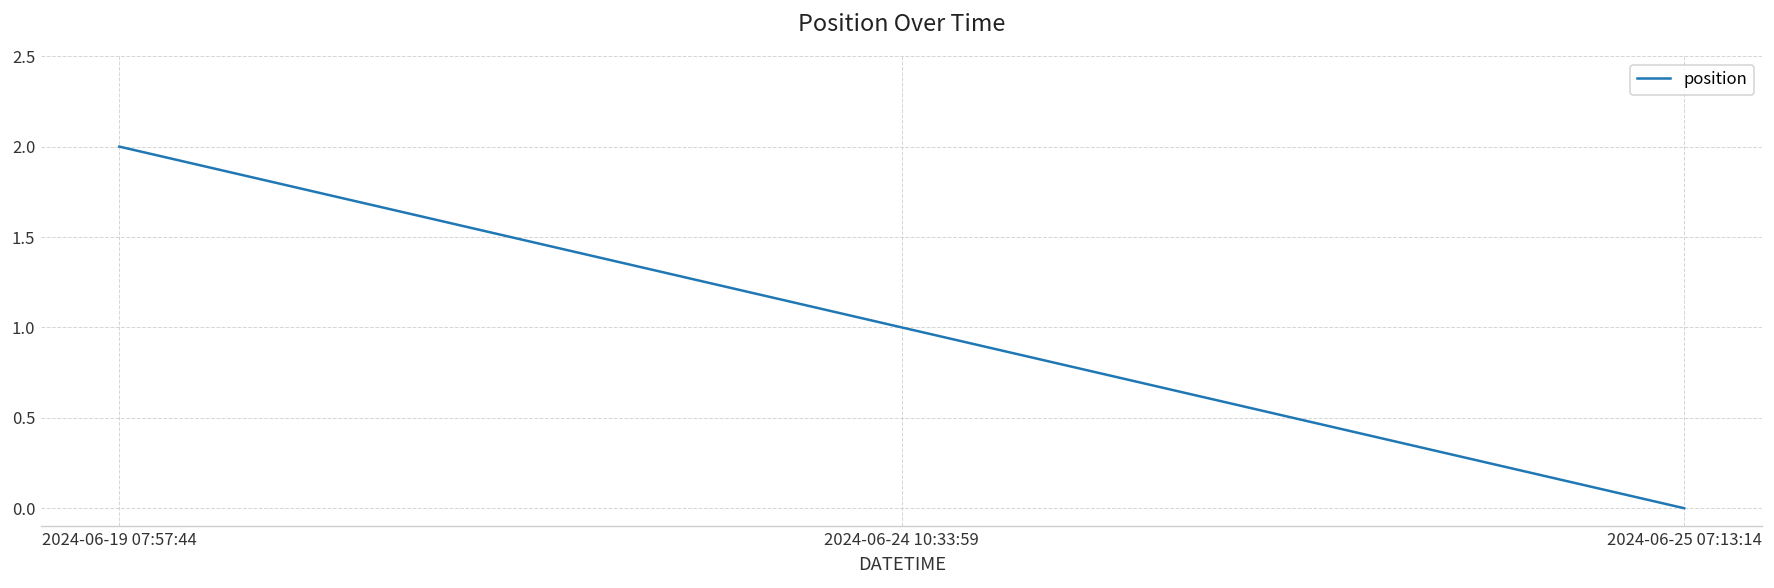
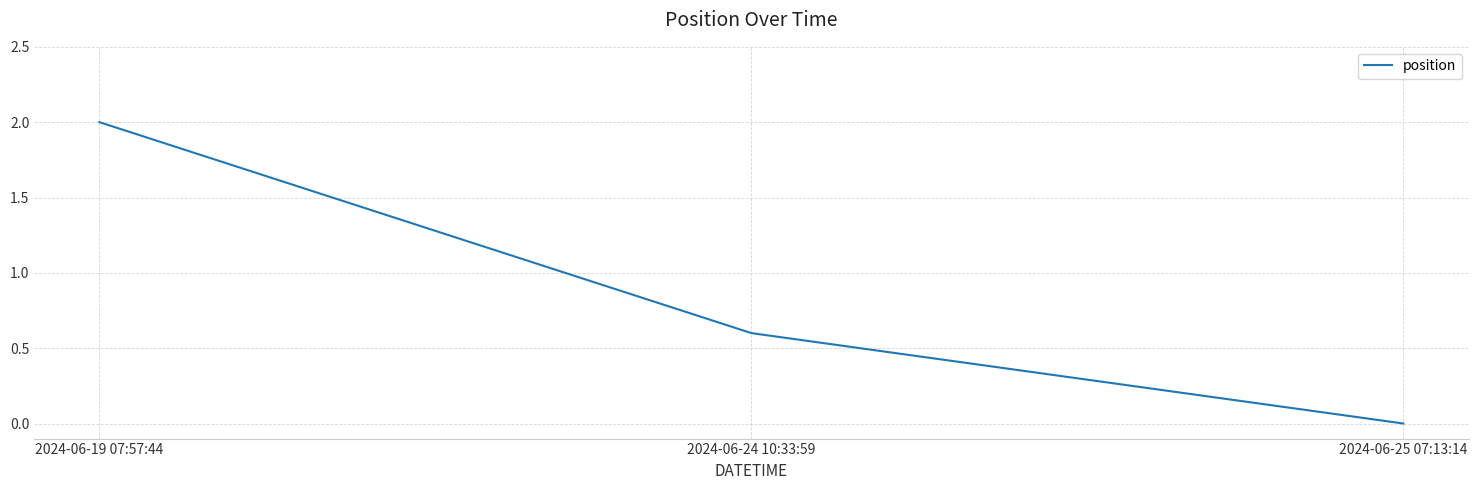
2024-06-24 10:33:59: 1.0 -> 0.6
